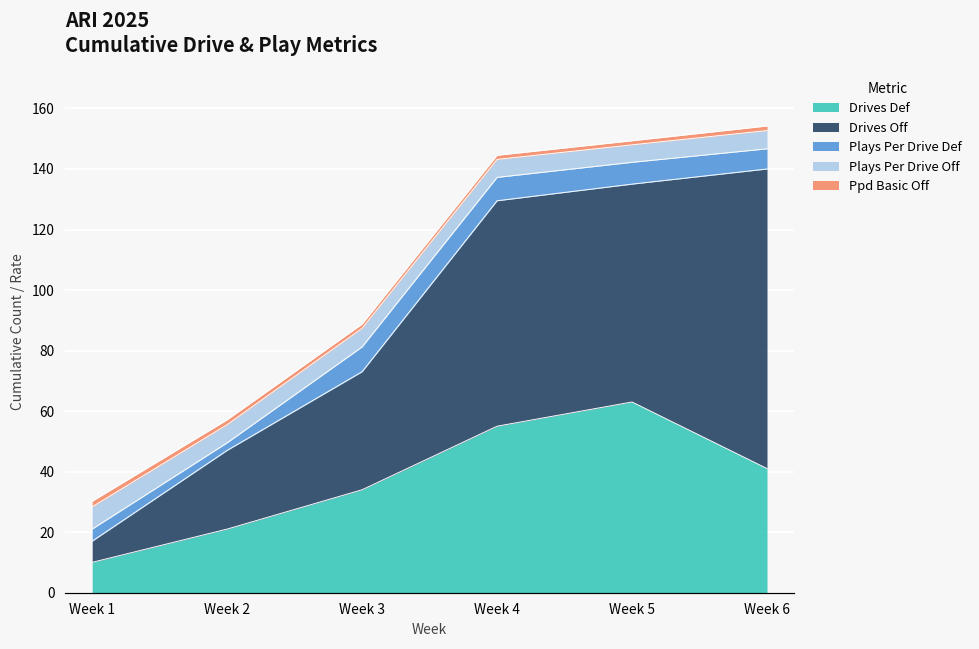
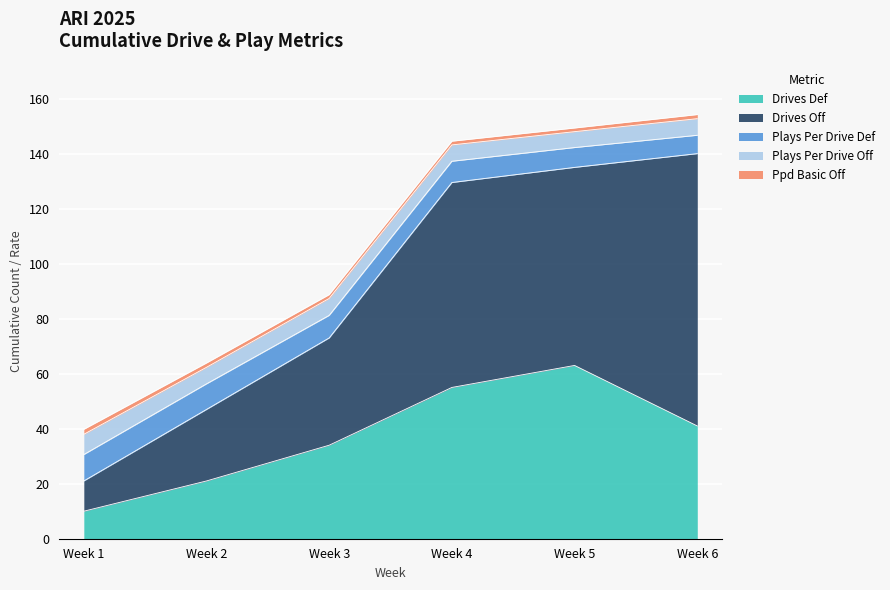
Drives Off, Week 1: 7 -> 11
Plays Per Drive Def, Week 1: 4 -> 10
Plays Per Drive Def, Week 2: 3 -> 9
